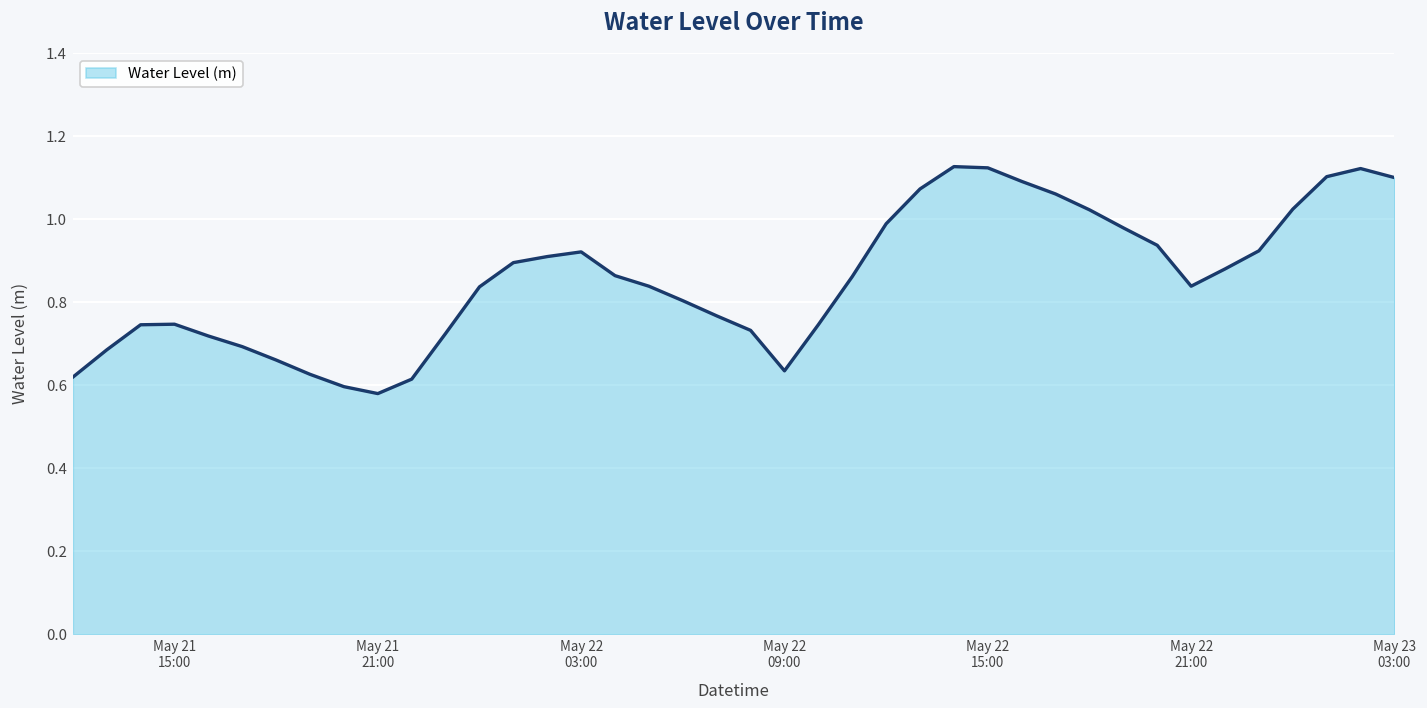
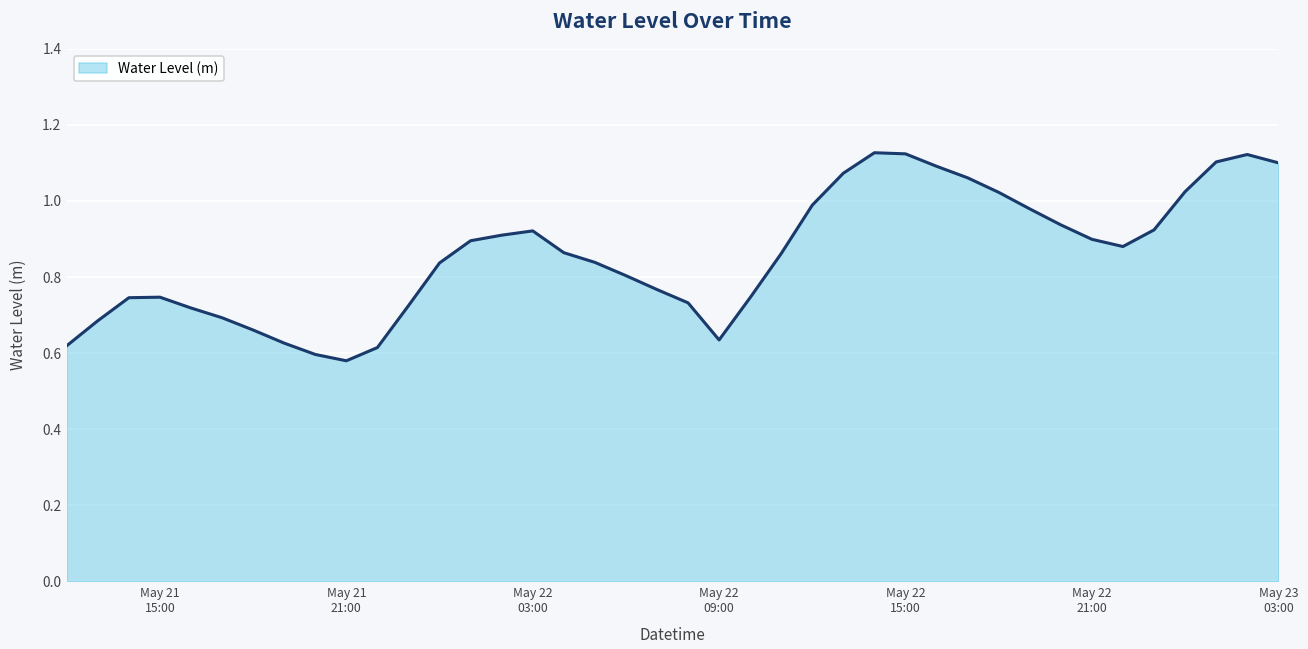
May 22 21:00: 0.84 -> 0.90
